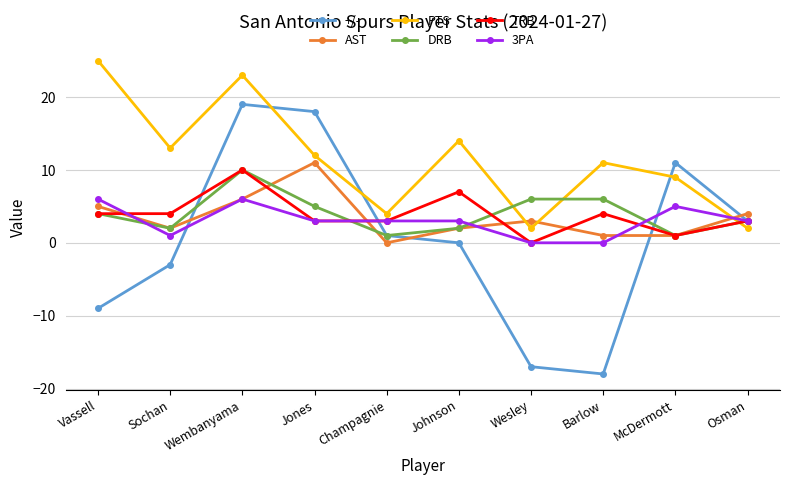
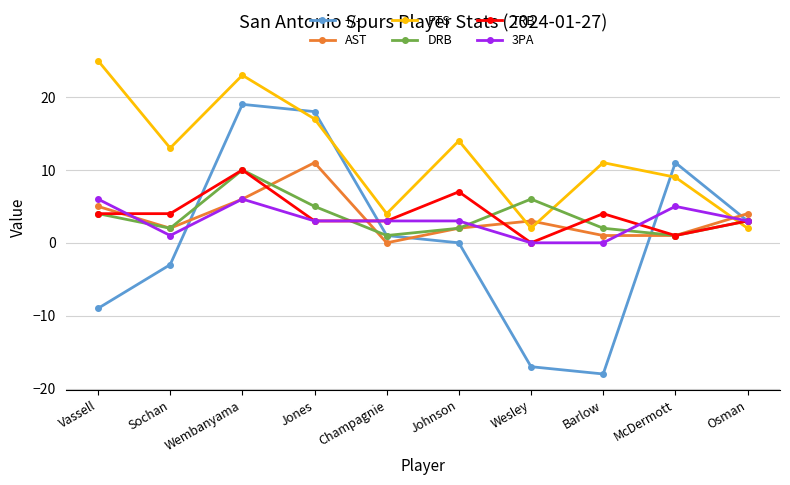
PTS, Jones: 12 -> 17
DRB, Barlow: 6 -> 2
